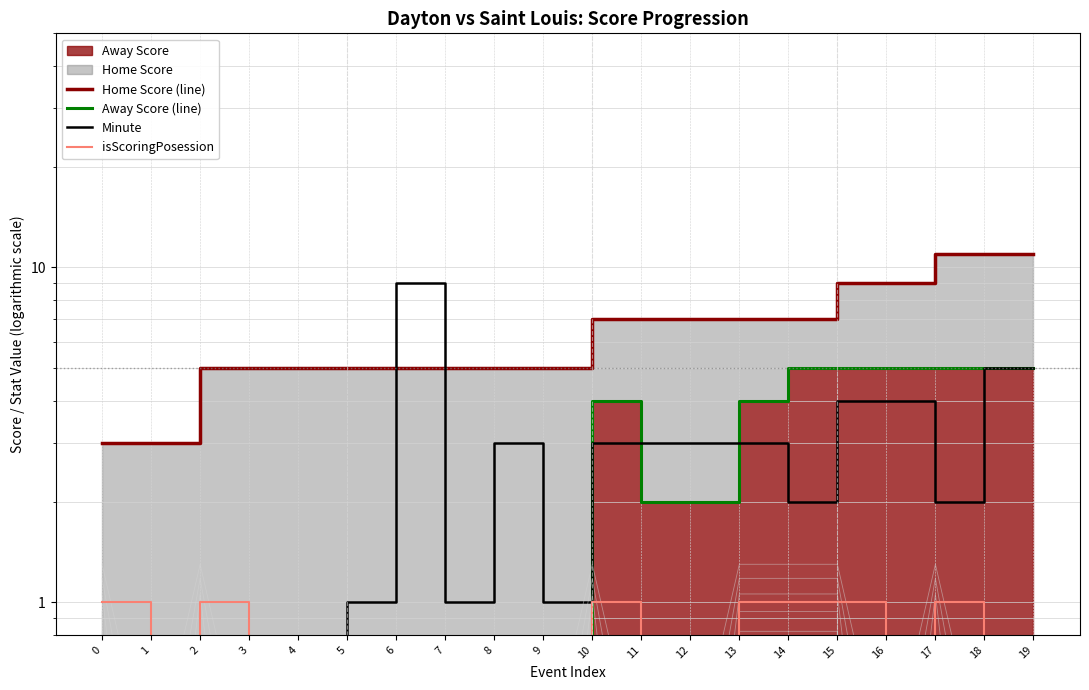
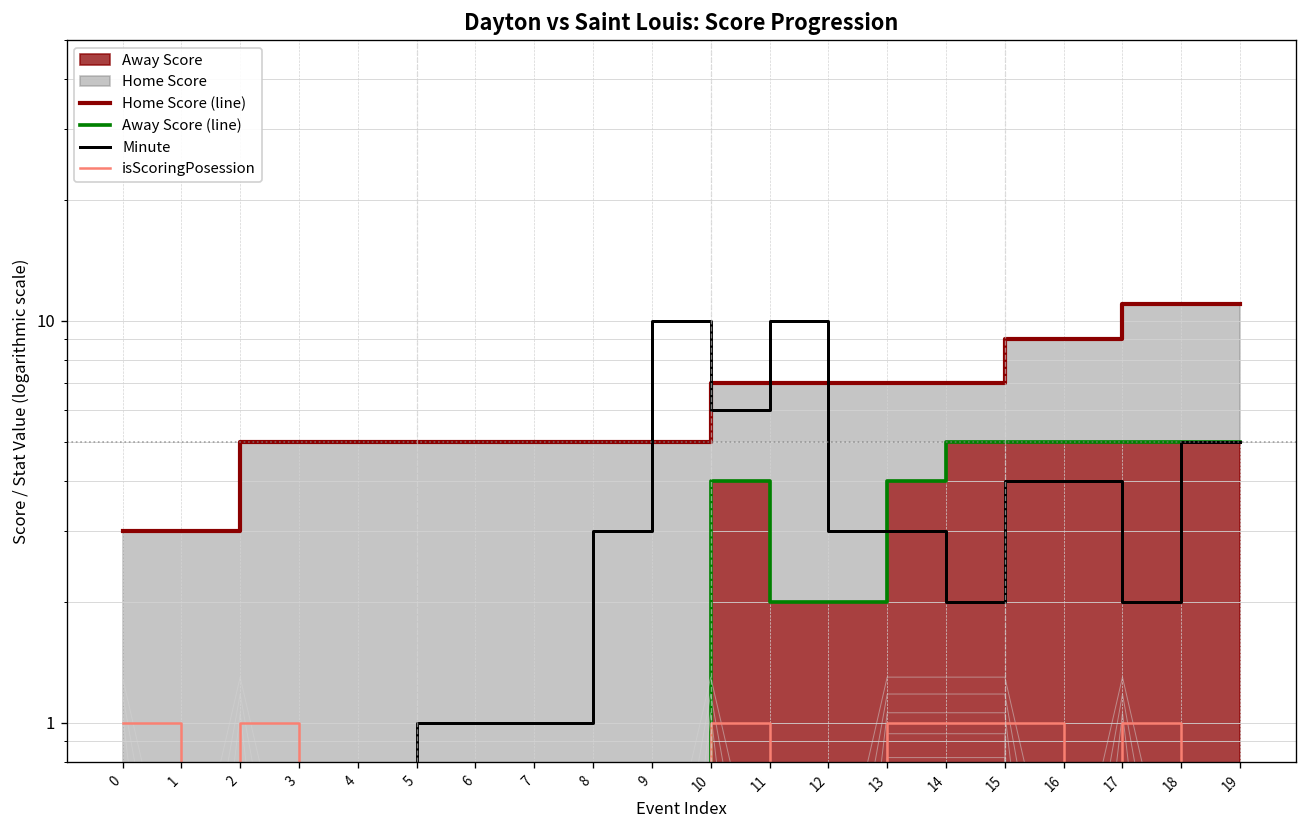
Minute, 6: 9 -> 1
Minute, 9: 1 -> 10
Minute, 10: 3 -> 6
Minute, 11: 3 -> 10
